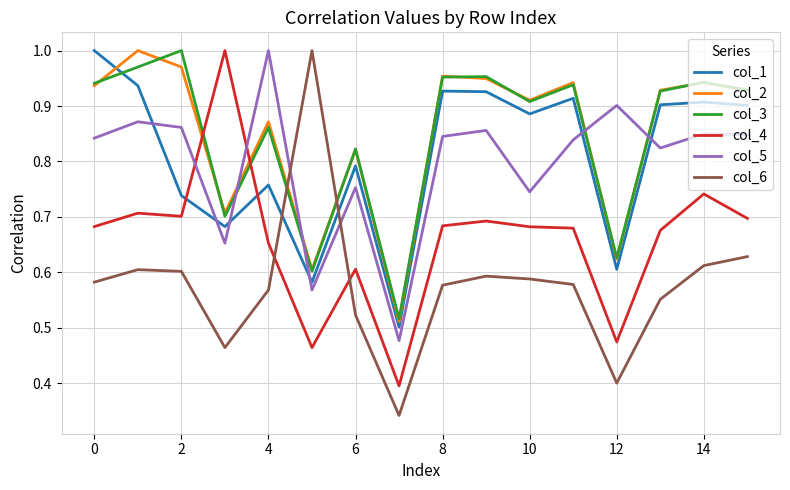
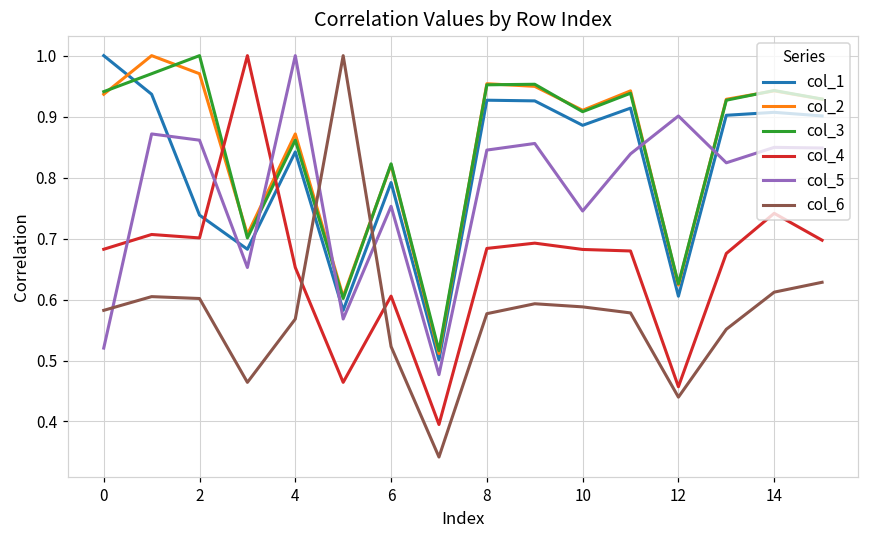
col_5, 0: 0.84 -> 0.52
col_1, 4: 0.76 -> 0.84
col_4, 12: 0.47 -> 0.46
col_6, 12: 0.40 -> 0.44
